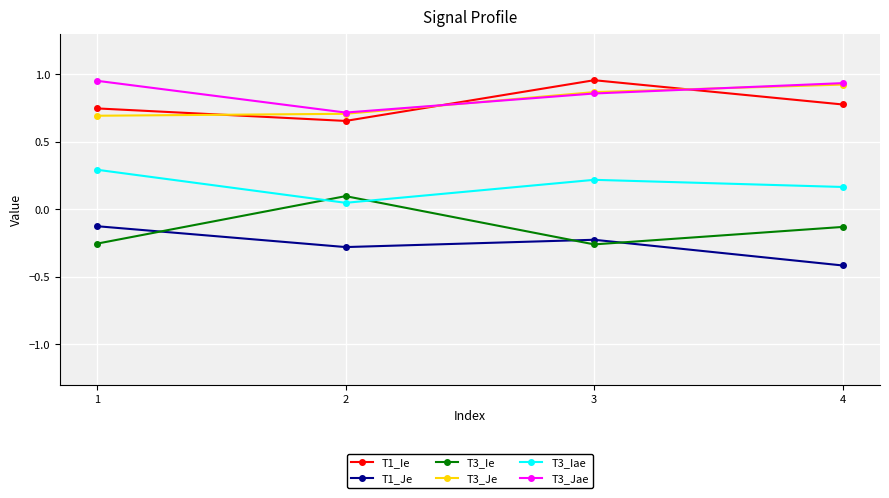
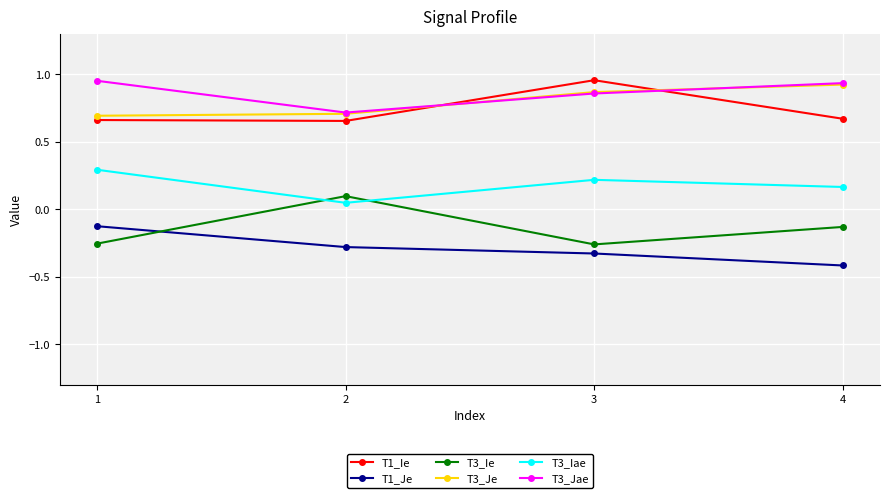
T1_Ie, 1: 0.75 -> 0.66
T1_Je, 3: -0.23 -> -0.33
T1_Ie, 4: 0.78 -> 0.67
